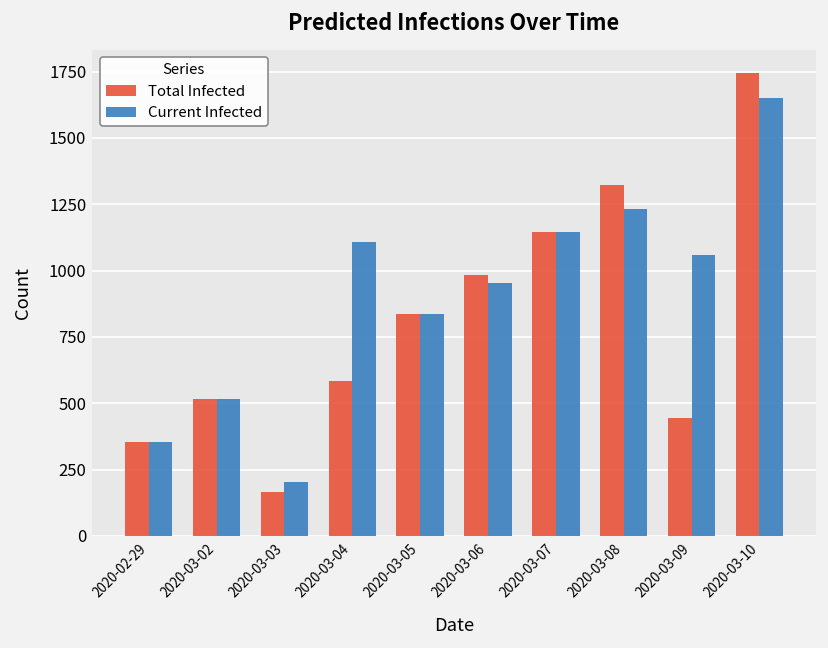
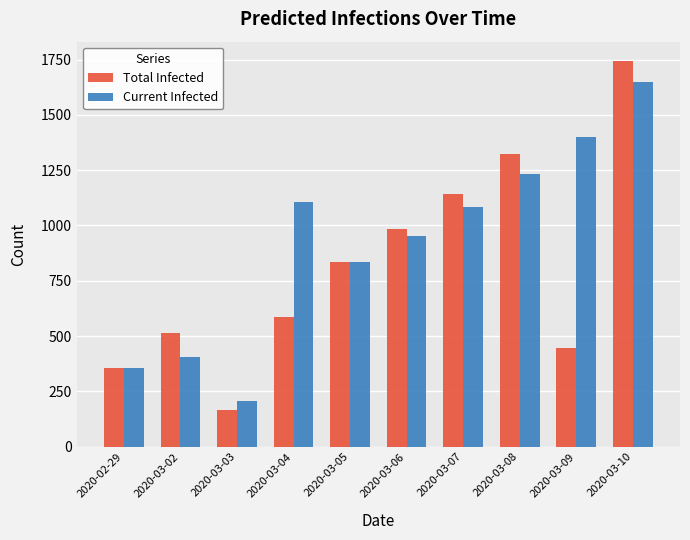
Current Infected, 2020-03-02: 520 -> 400
Current Infected, 2020-03-07: 1140 -> 1080
Current Infected, 2020-03-09: 1060 -> 1400
